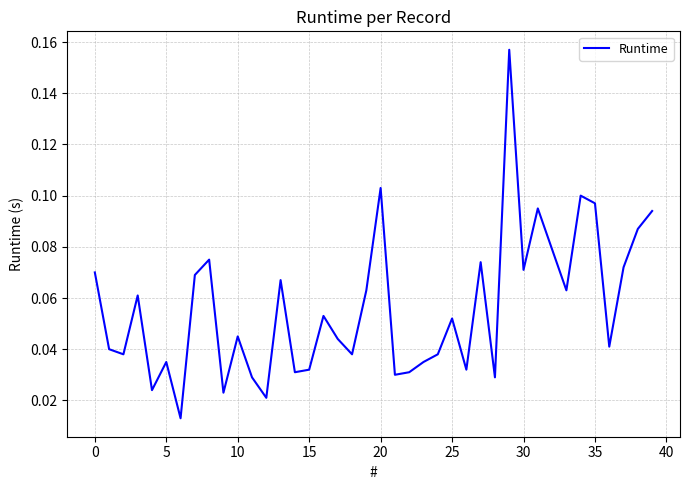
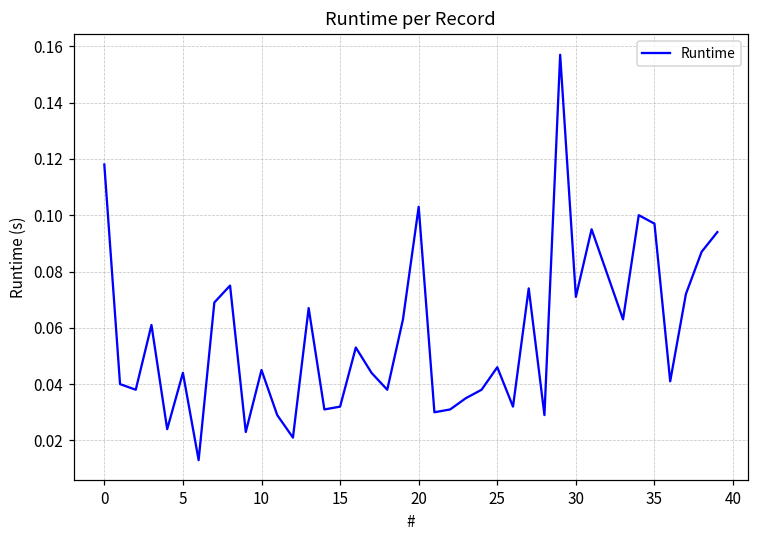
0: 0.070 -> 0.118
5: 0.035 -> 0.044
25: 0.052 -> 0.046
